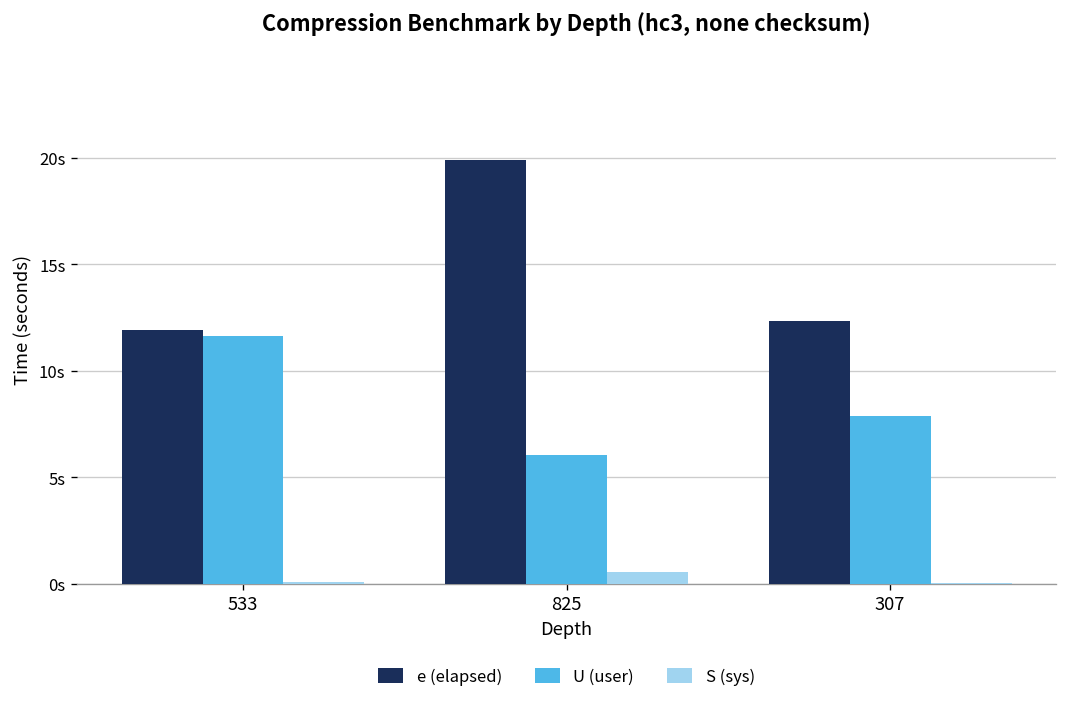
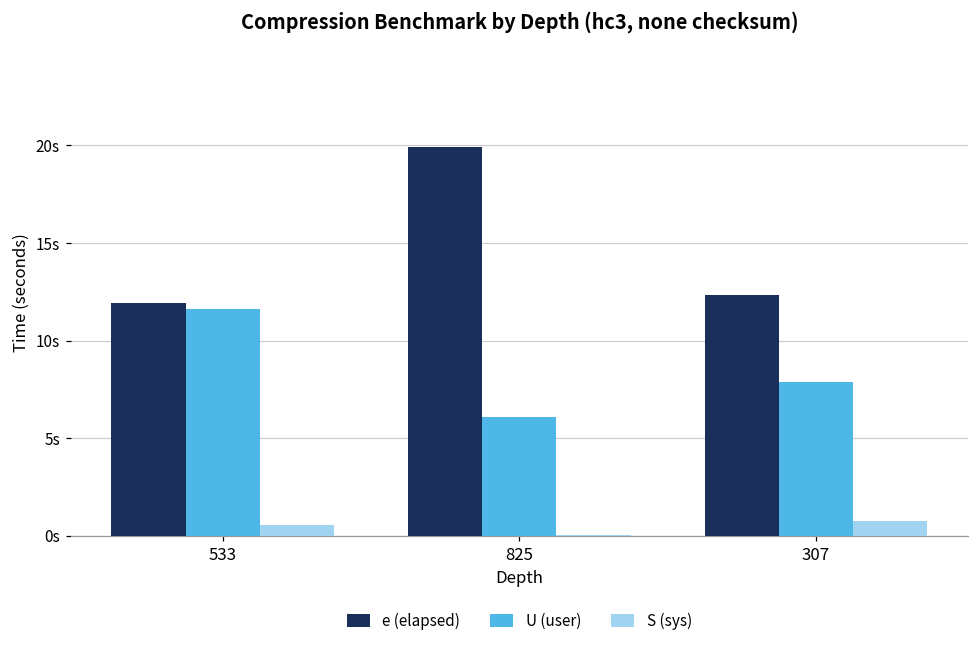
S (sys), 533: 0.1s -> 0.6s
S (sys), 825: 0.6s -> 0.1s
S (sys), 307: 0.0s -> 0.8s
